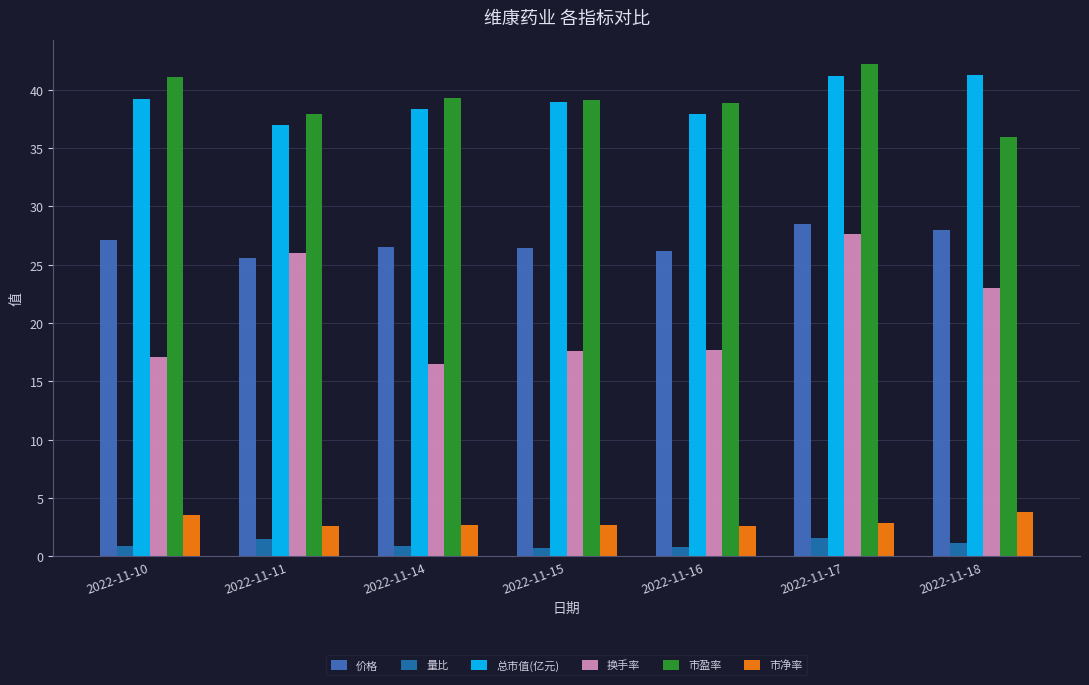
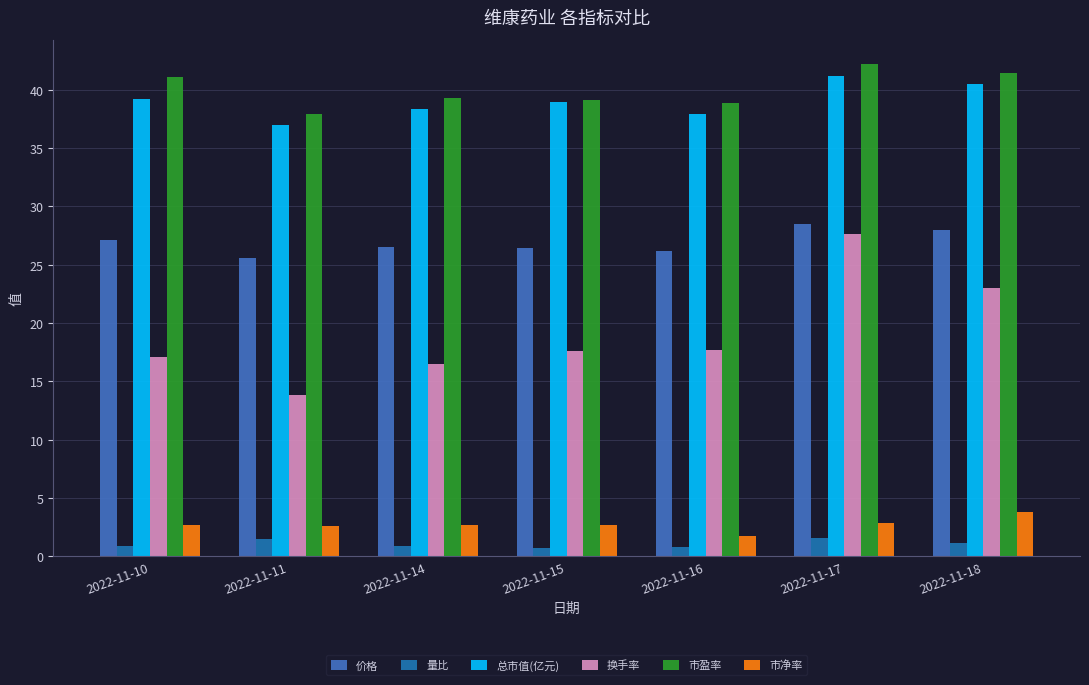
市净率, 2022-11-10: 3.5 -> 2.7
换手率, 2022-11-11: 26.0 -> 13.9
市净率, 2022-11-16: 2.6 -> 1.7
总市值(亿元), 2022-11-18: 41.2 -> 40.5
市盈率, 2022-11-18: 35.9 -> 41.4
